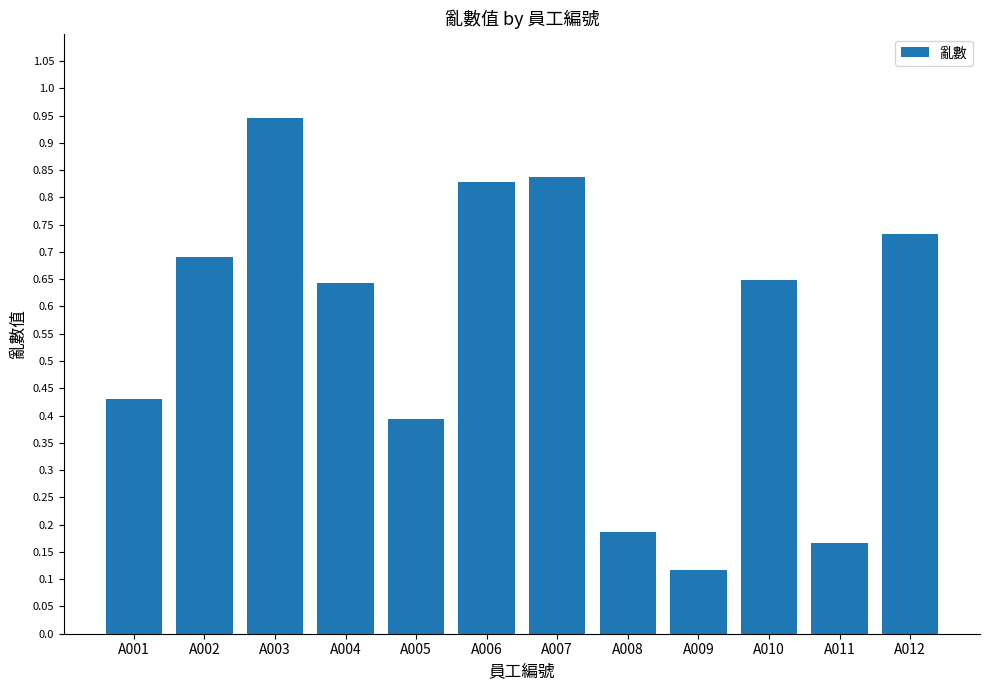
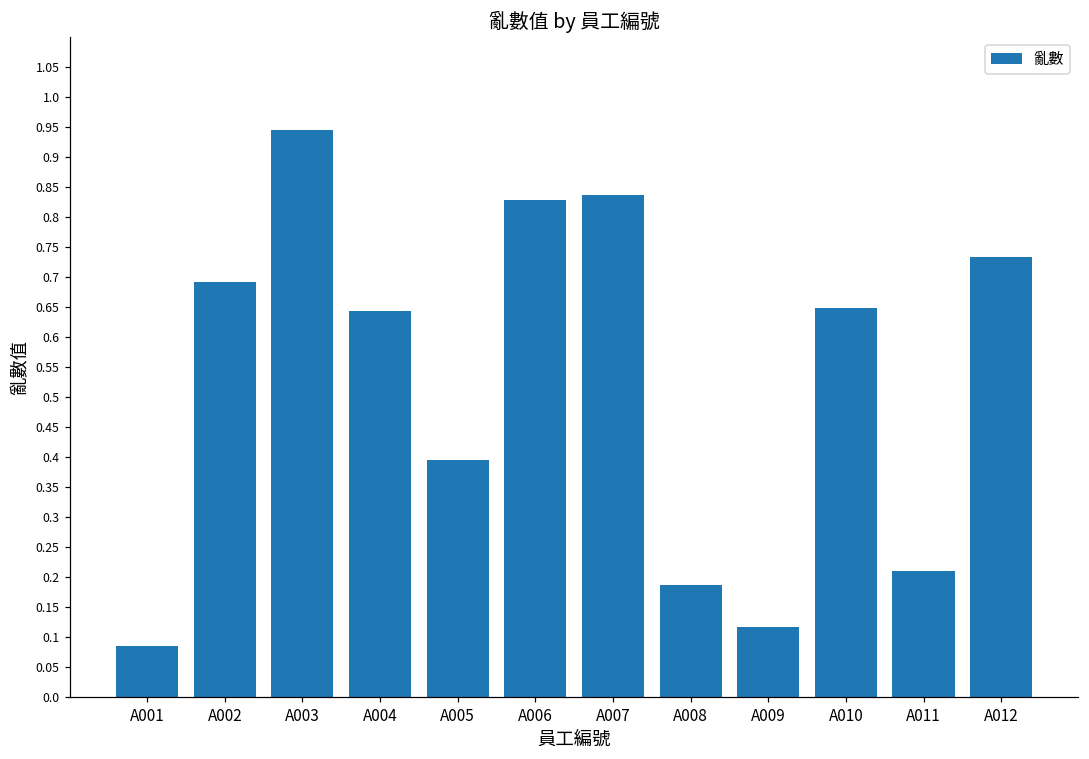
A001: 0.43 -> 0.08
A011: 0.17 -> 0.21
